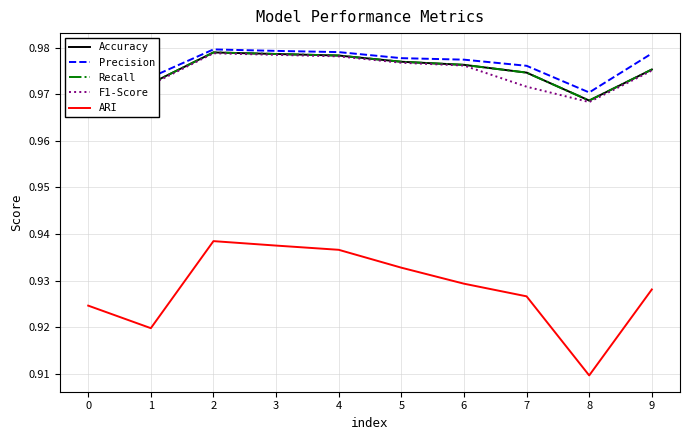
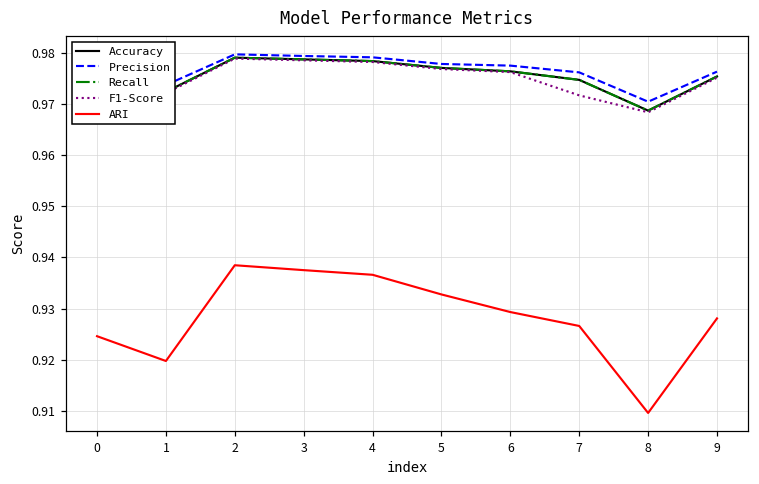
Precision, 9: 0.979 -> 0.976
